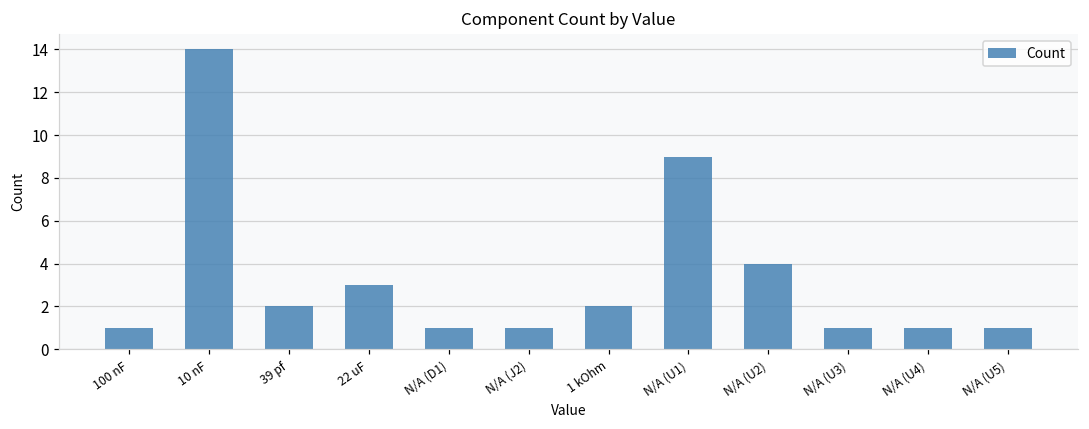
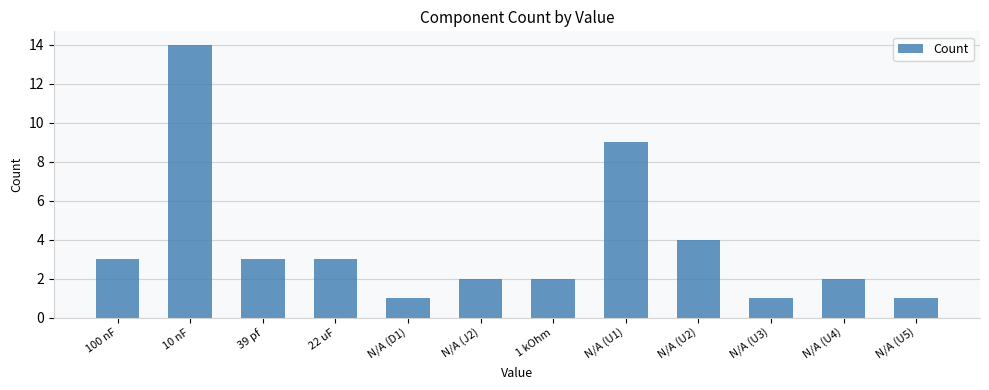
100 nF: 1 -> 3
39 pf: 2 -> 3
N/A (J2): 1 -> 2
N/A (U4): 1 -> 2
